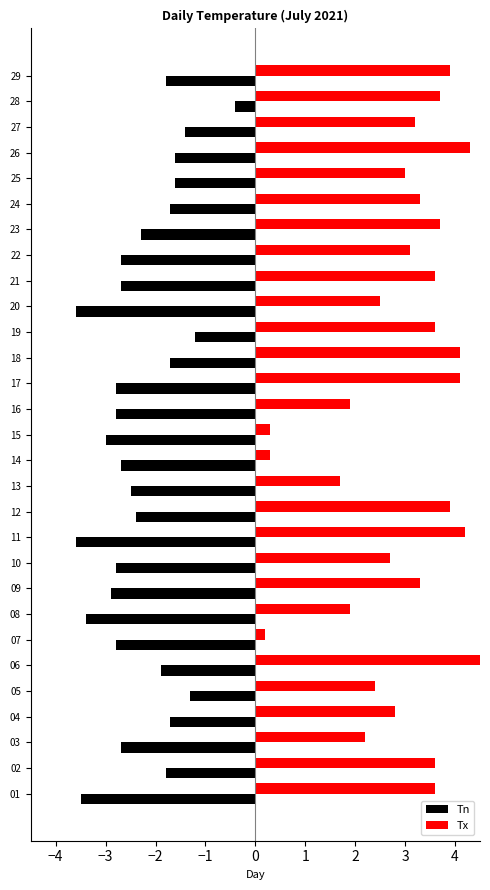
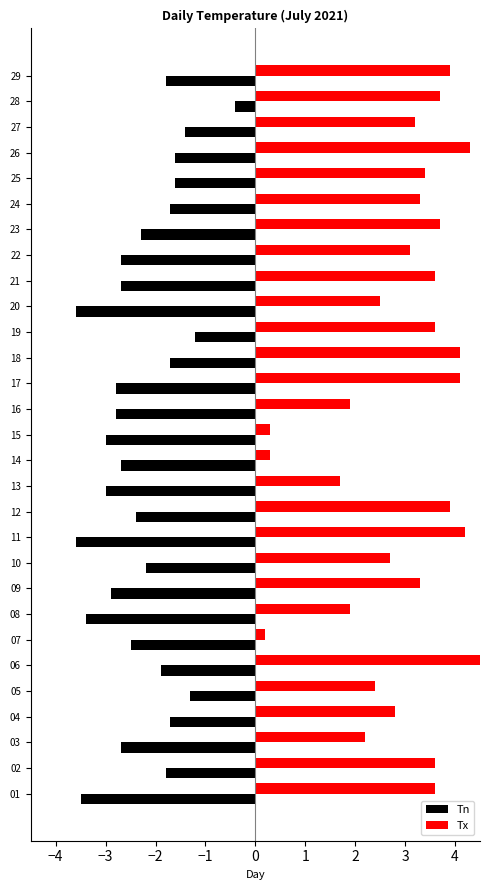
Tx, 25: 3.0 -> 3.4
Tn, 13: -2.5 -> -3.0
Tn, 10: -2.8 -> -2.2
Tn, 07: -2.8 -> -2.5
